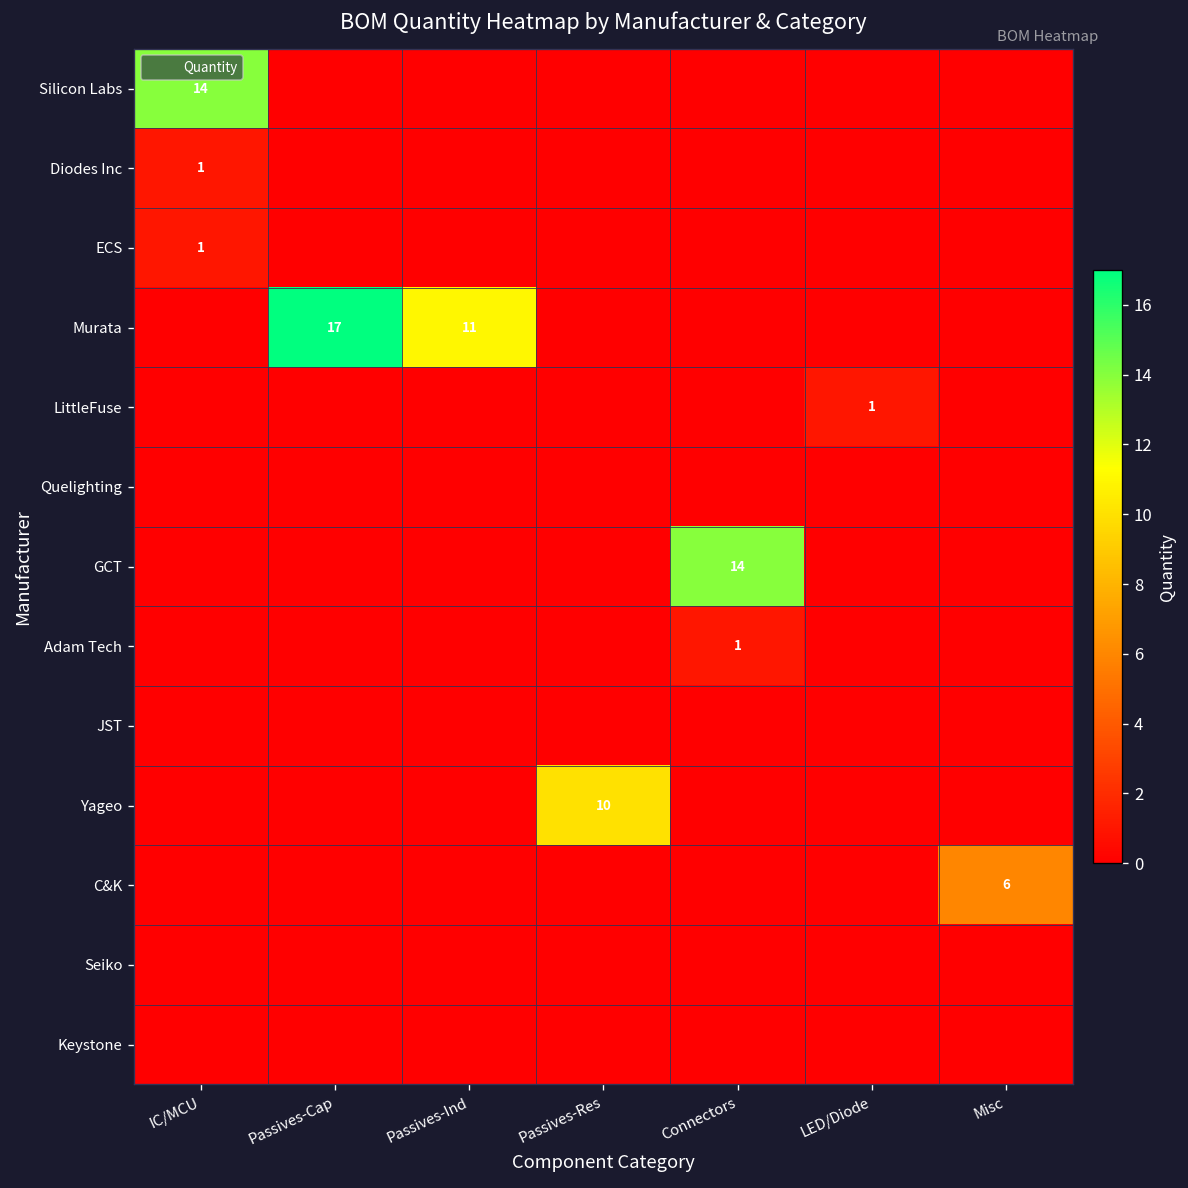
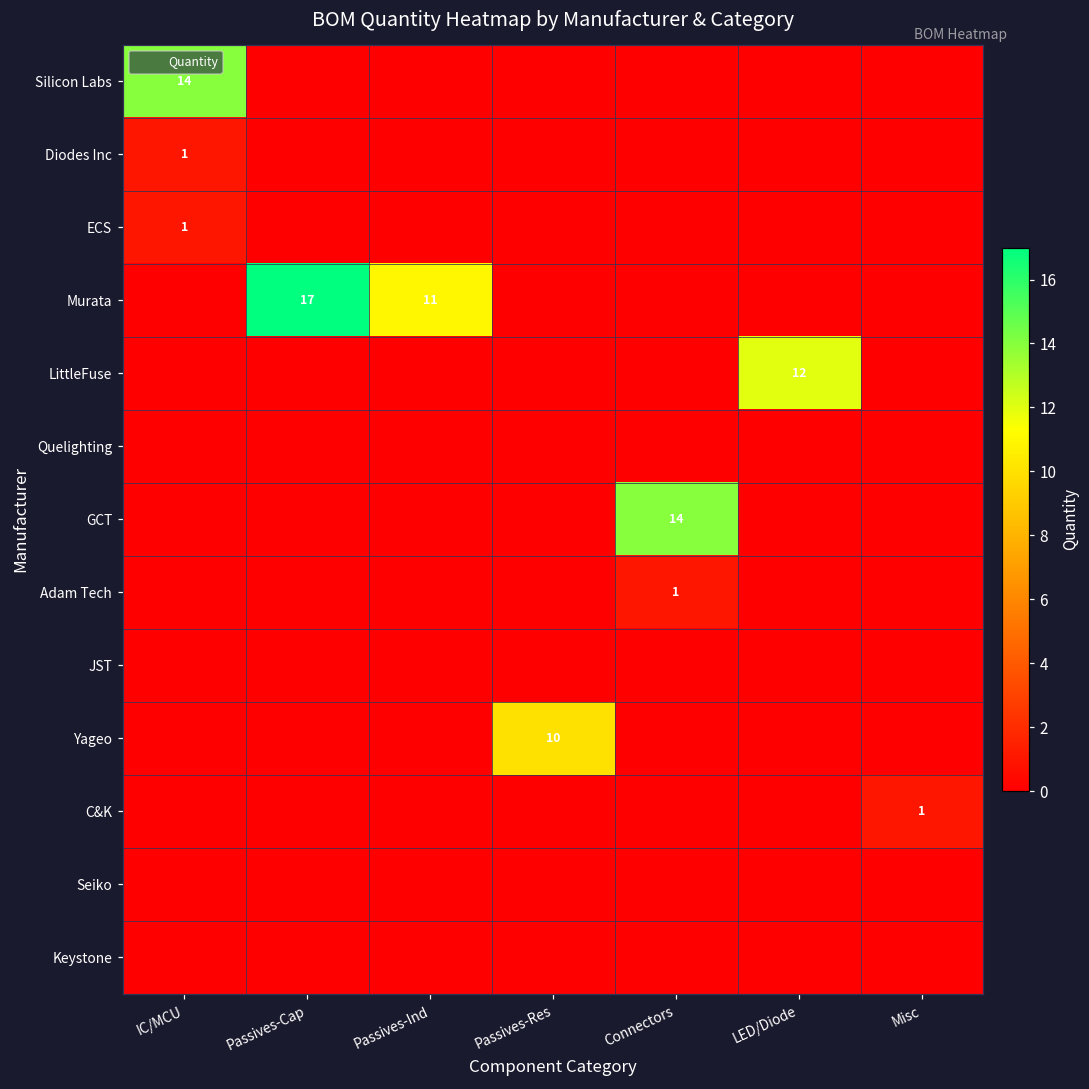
LittleFuse, LED/Diode: 1 -> 12
C&K, Misc: 6 -> 1
